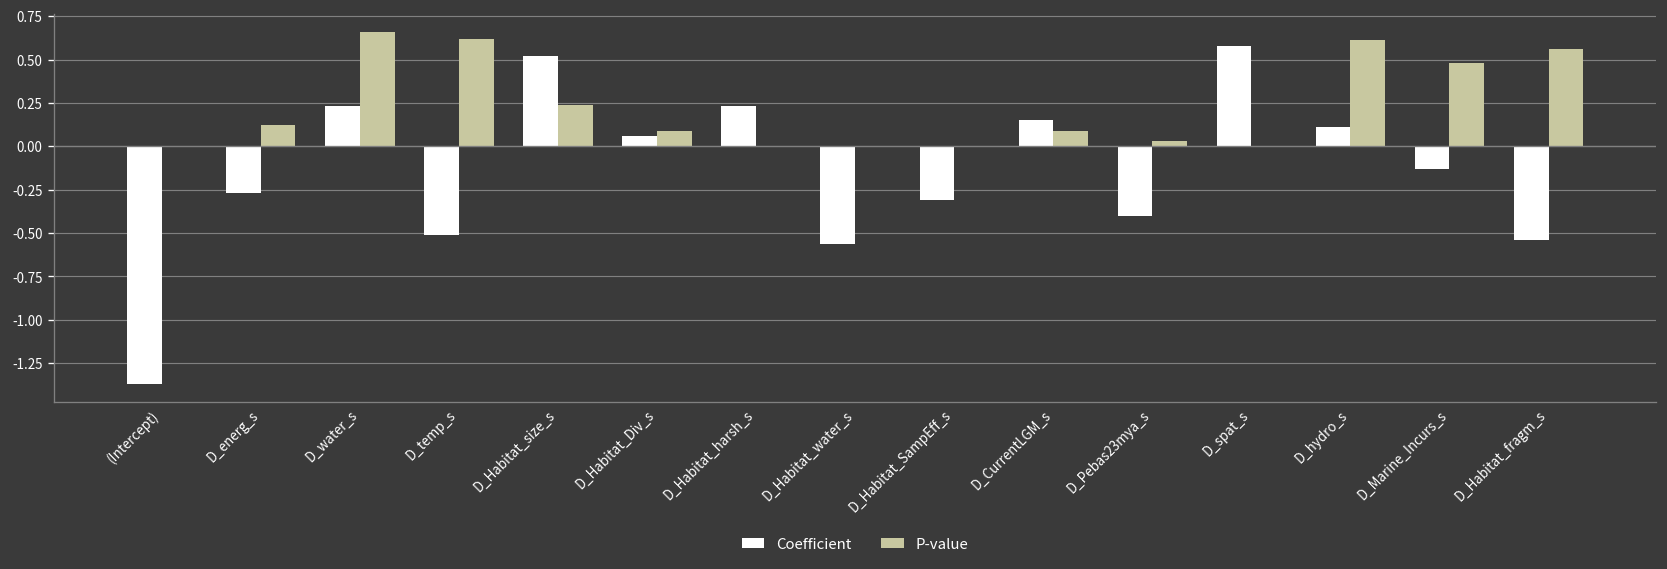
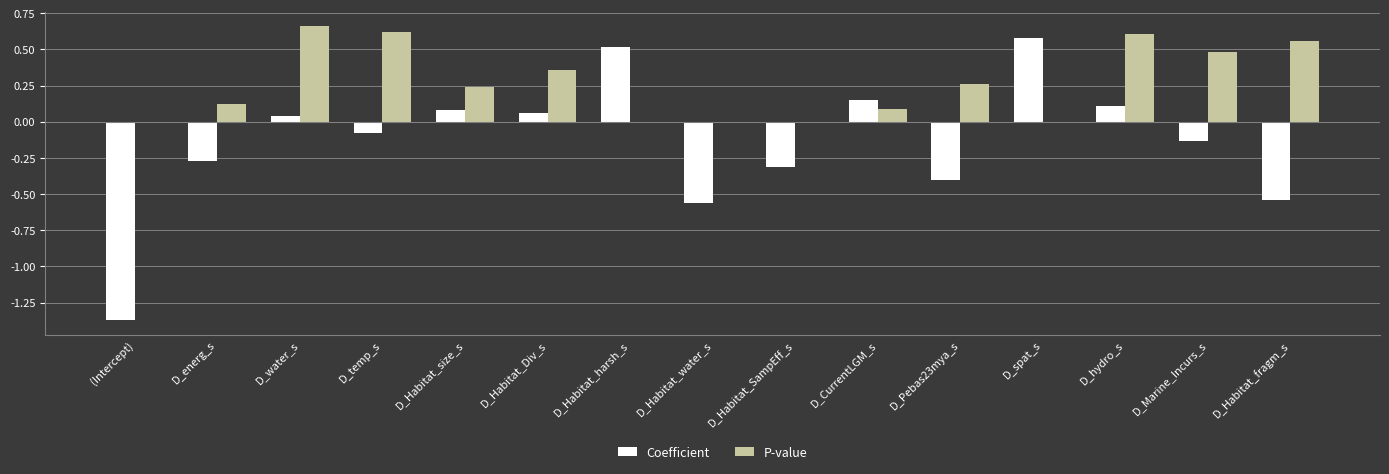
Coefficient, D_water_s: 0.23 -> 0.04
Coefficient, D_temp_s: -0.51 -> -0.08
Coefficient, D_Habitat_size_s: 0.52 -> 0.08
P-value, D_Habitat_Div_s: 0.09 -> 0.36
Coefficient, D_Habitat_harsh_s: 0.23 -> 0.52
P-value, D_Pebas23mya_s: 0.03 -> 0.26
